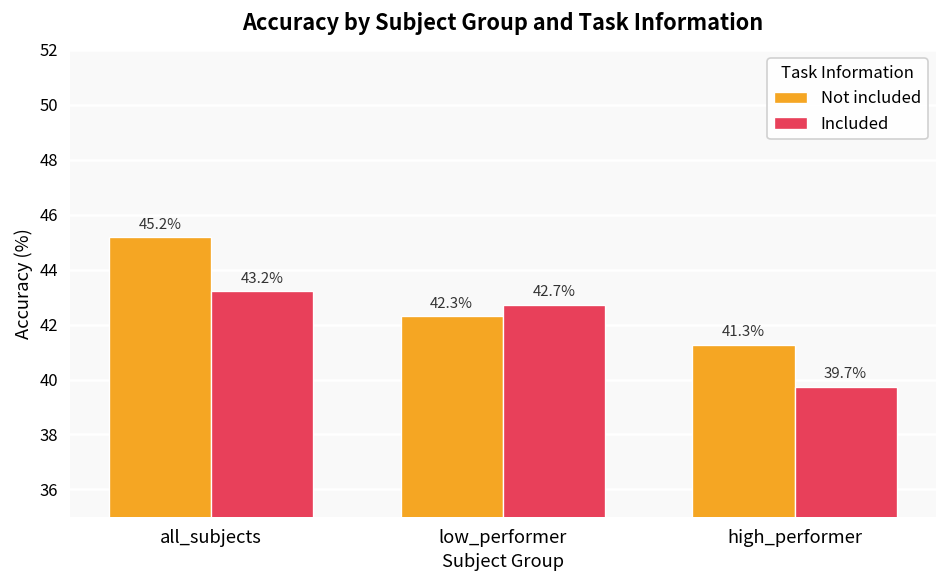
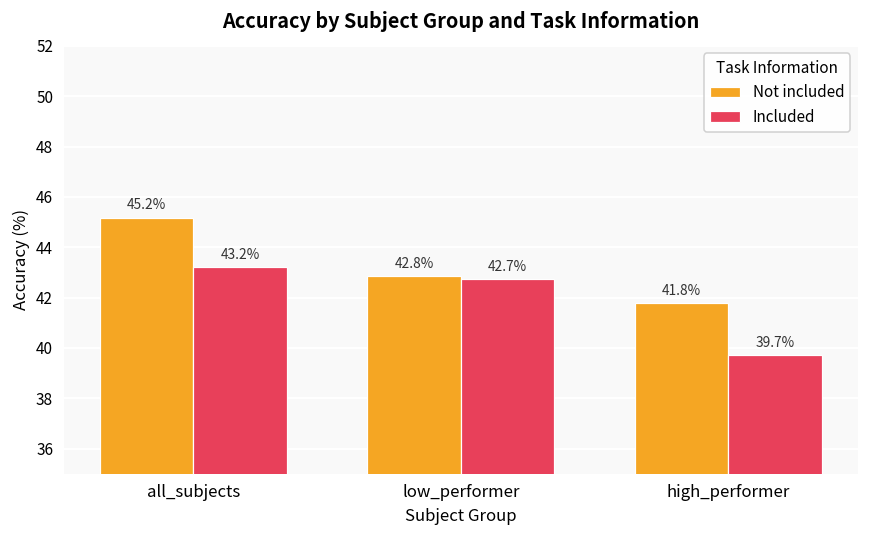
Not included, low_performer: 42.3% -> 42.8%
Not included, high_performer: 41.3% -> 41.8%
